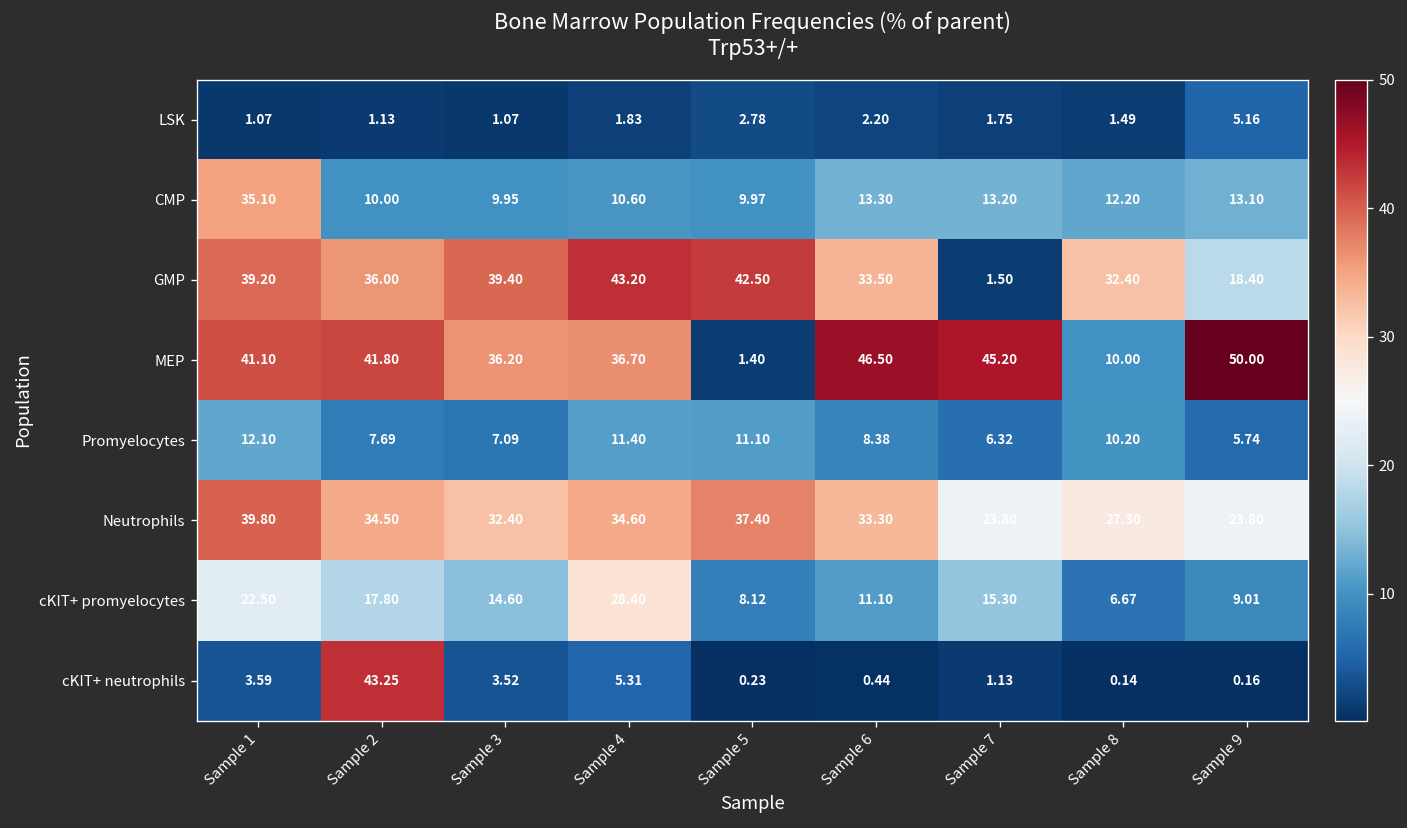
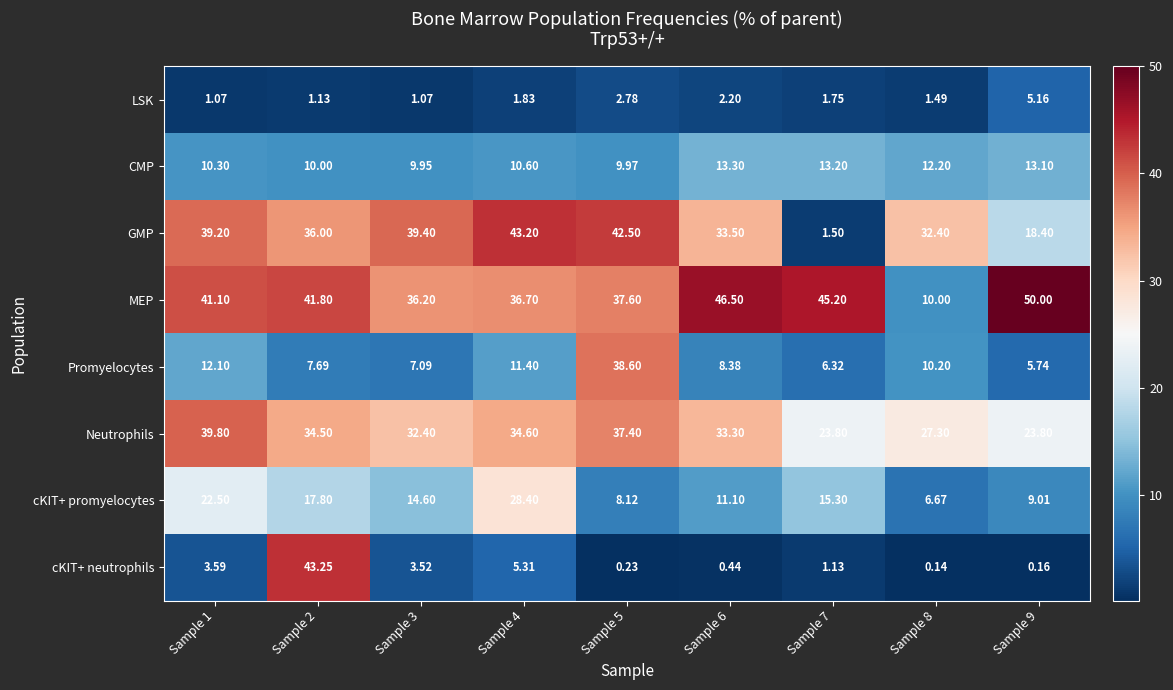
CMP, Sample 1: 35.10 -> 10.30
MEP, Sample 5: 1.40 -> 37.60
Promyelocytes, Sample 5: 11.10 -> 38.60
